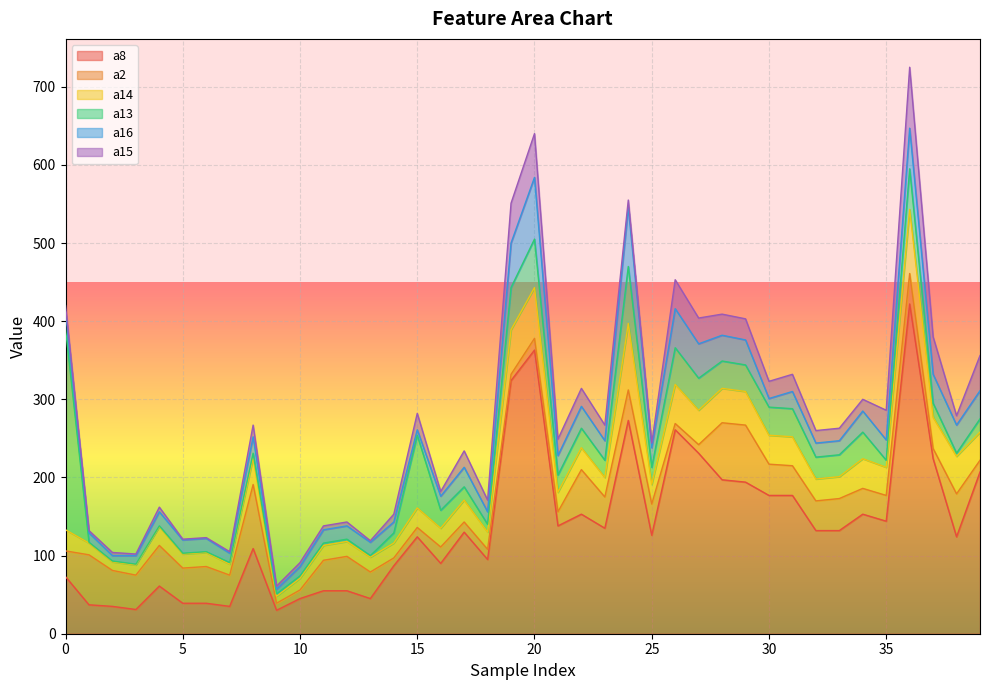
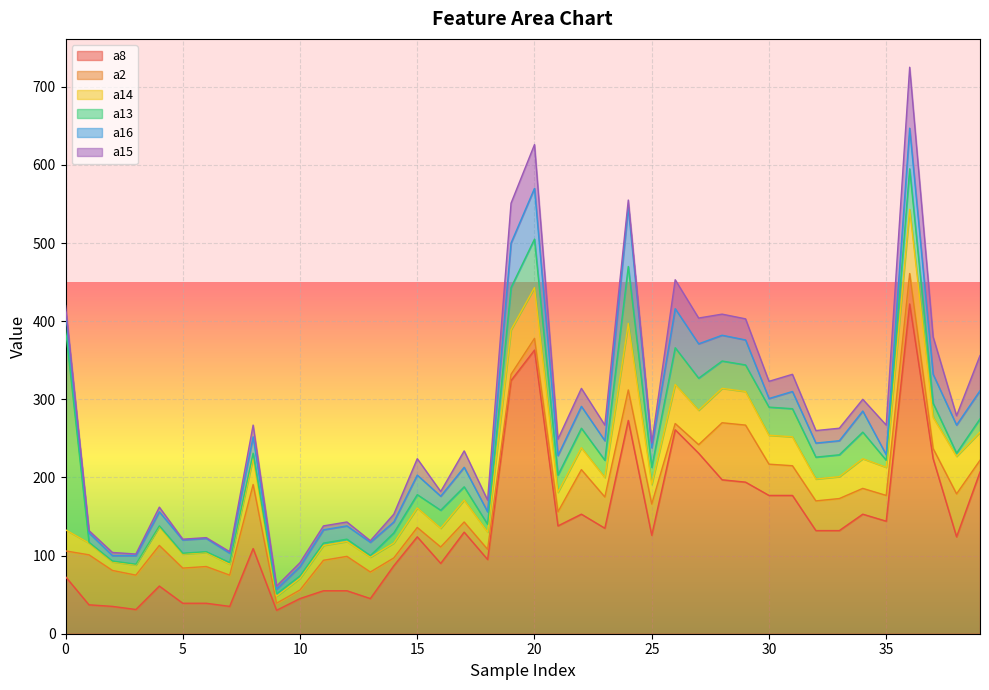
a13, 15: 90 -> 20
a16, 15: 10 -> 30
a16, 20: 80 -> 70
a16, 35: 30 -> 10
